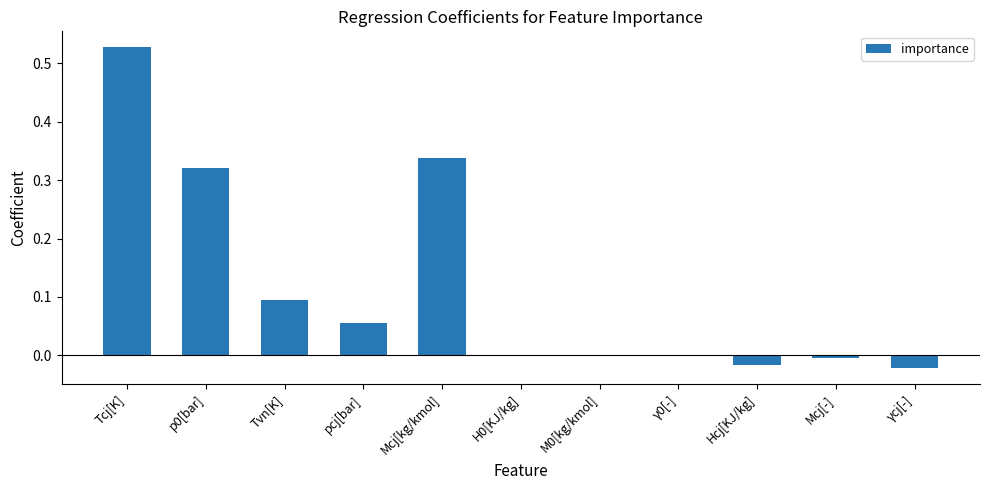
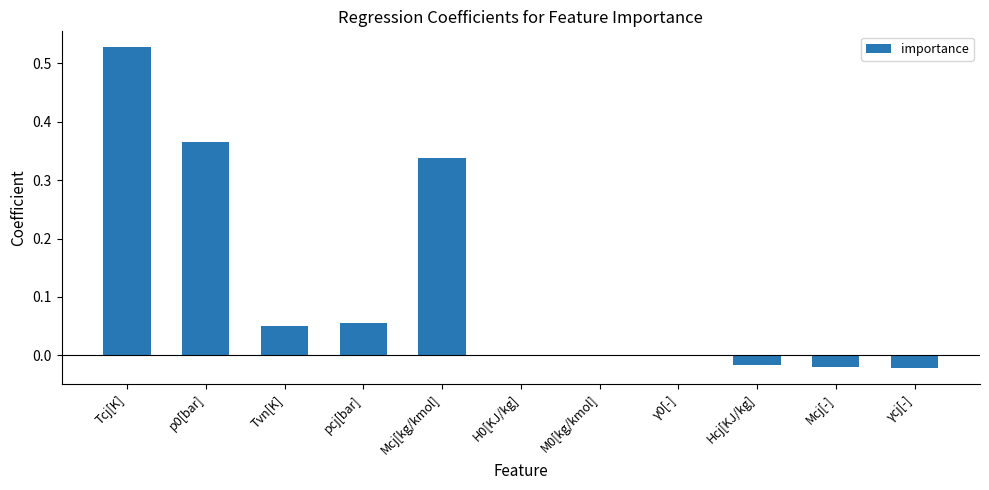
p0[bar]: 0.32 -> 0.36
Tvn[K]: 0.09 -> 0.05
Mcj[-]: -0.01 -> -0.02
